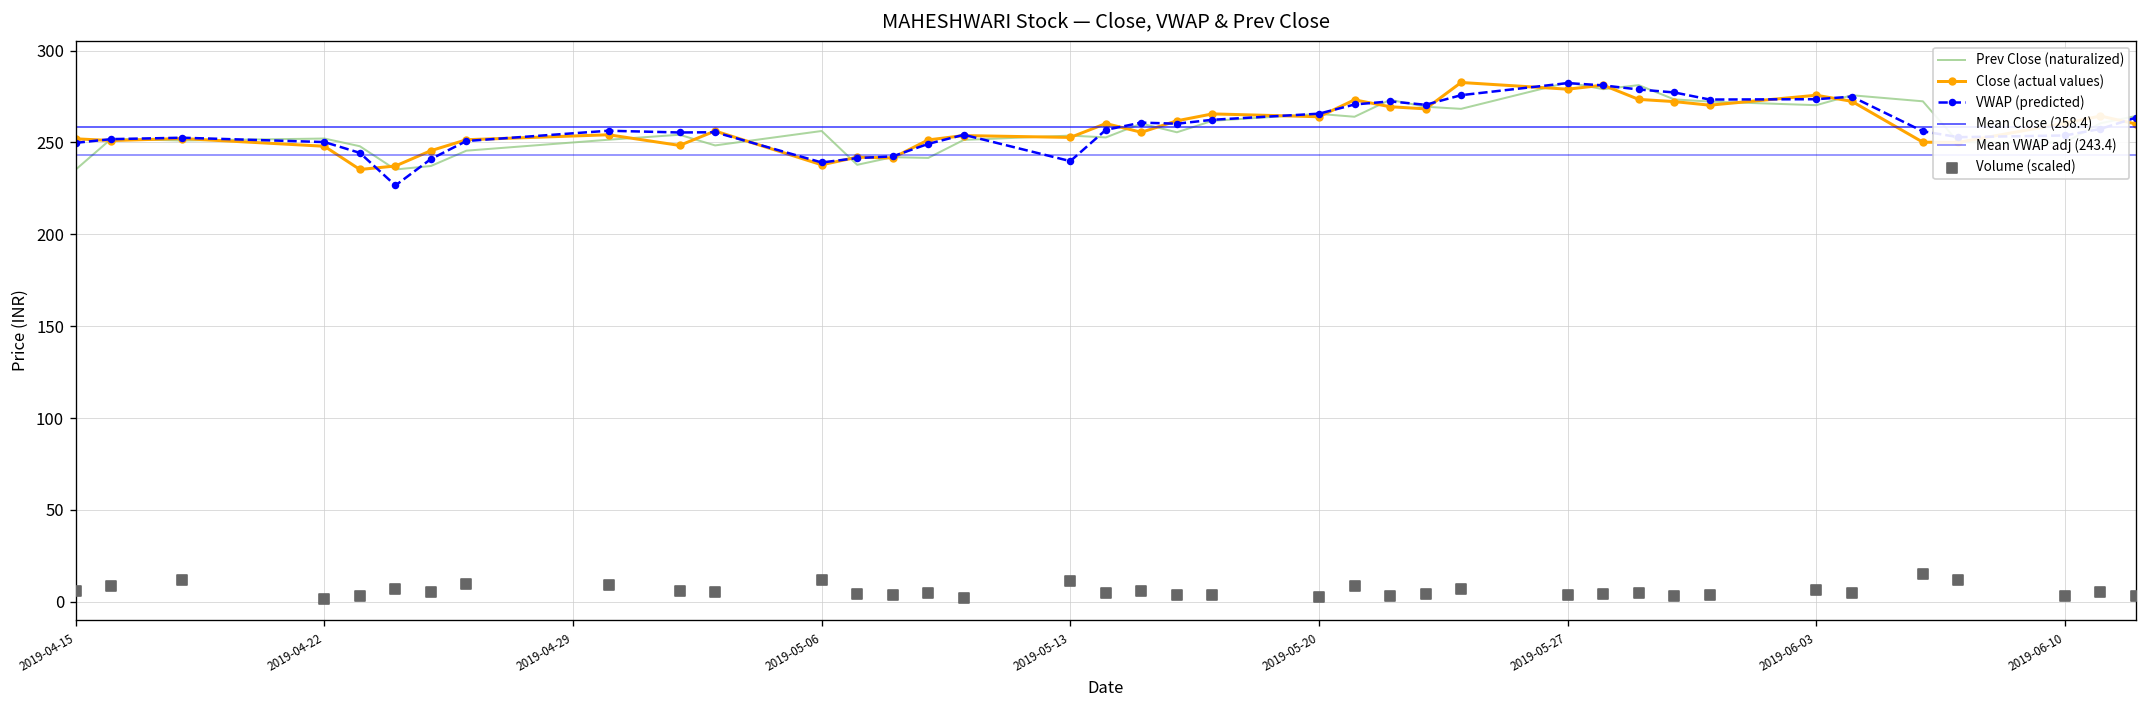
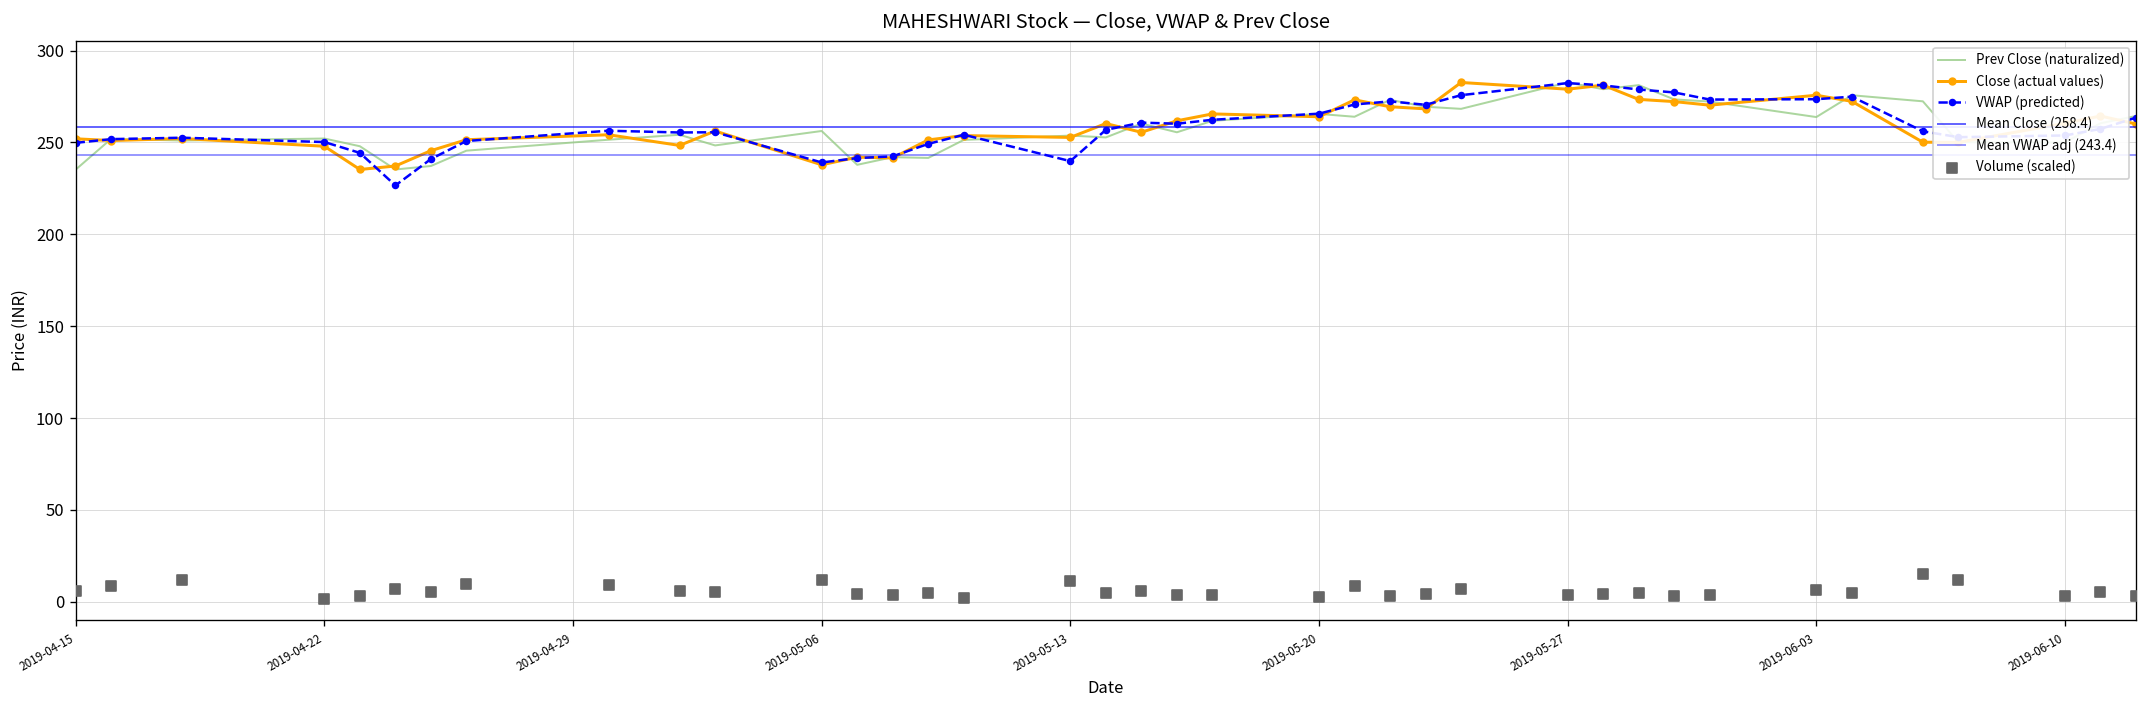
Prev Close (naturalized), 2019-06-03: 270 -> 264
